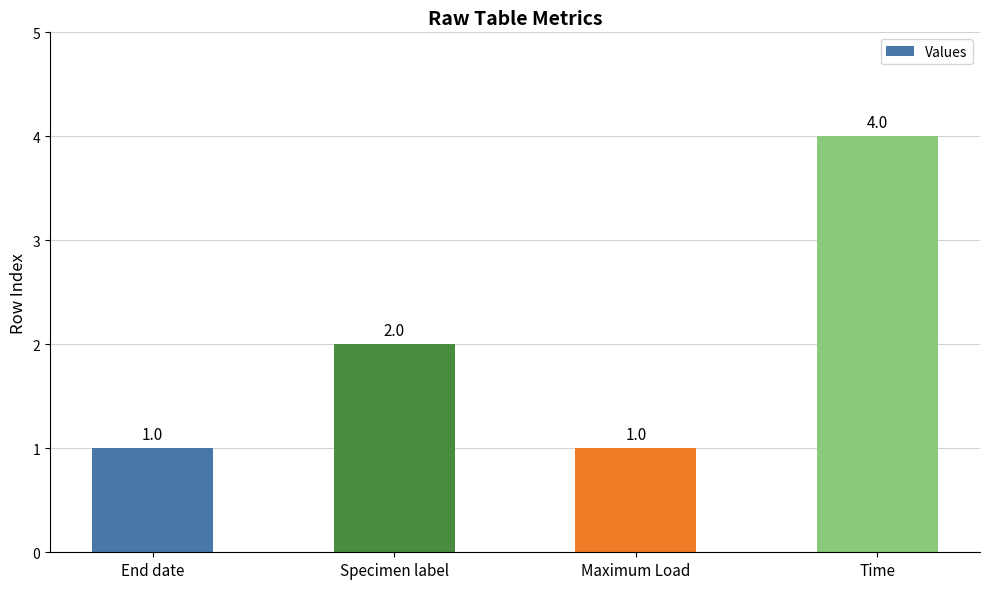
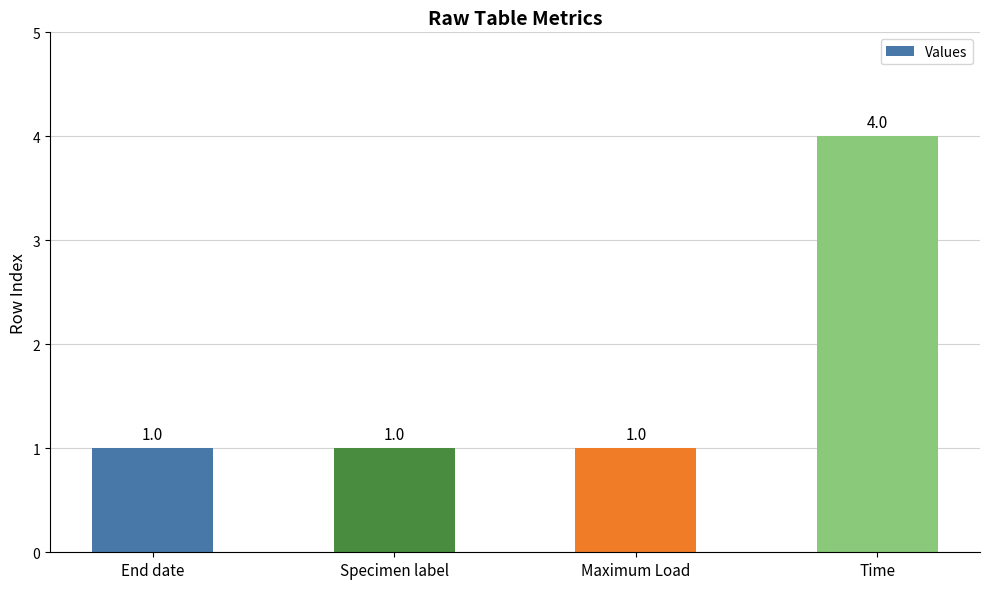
Specimen label: 2.0 -> 1.0
